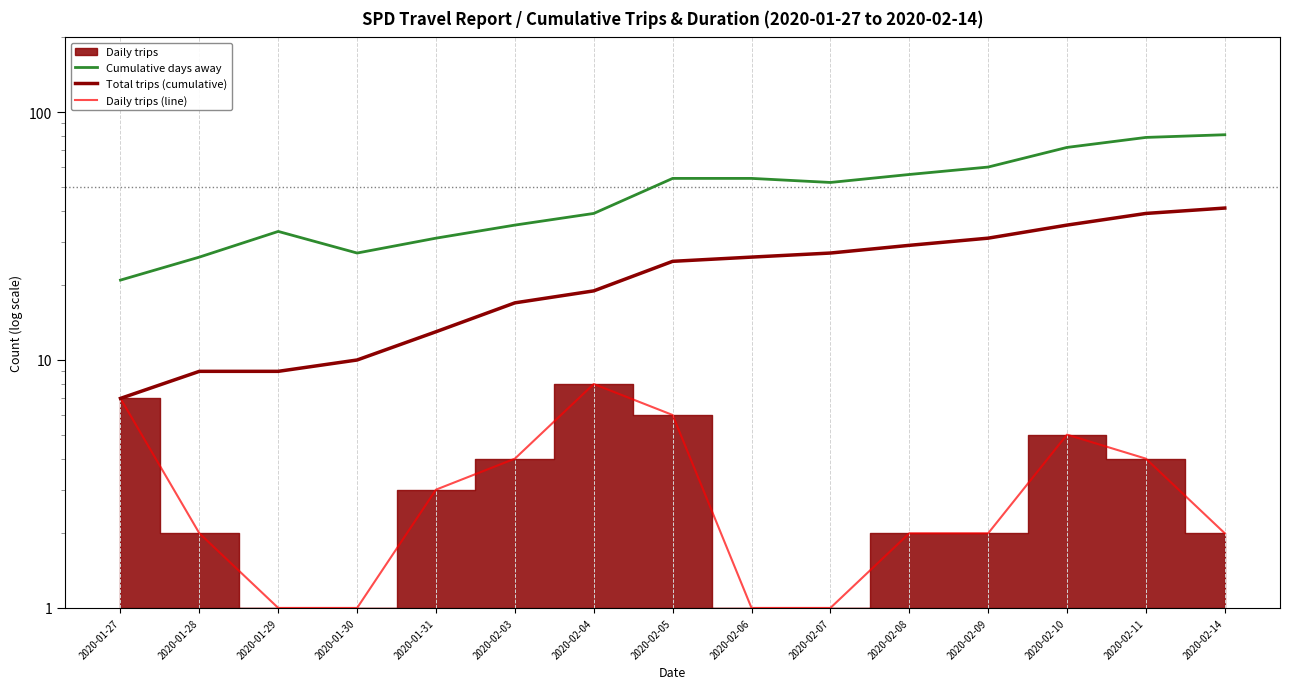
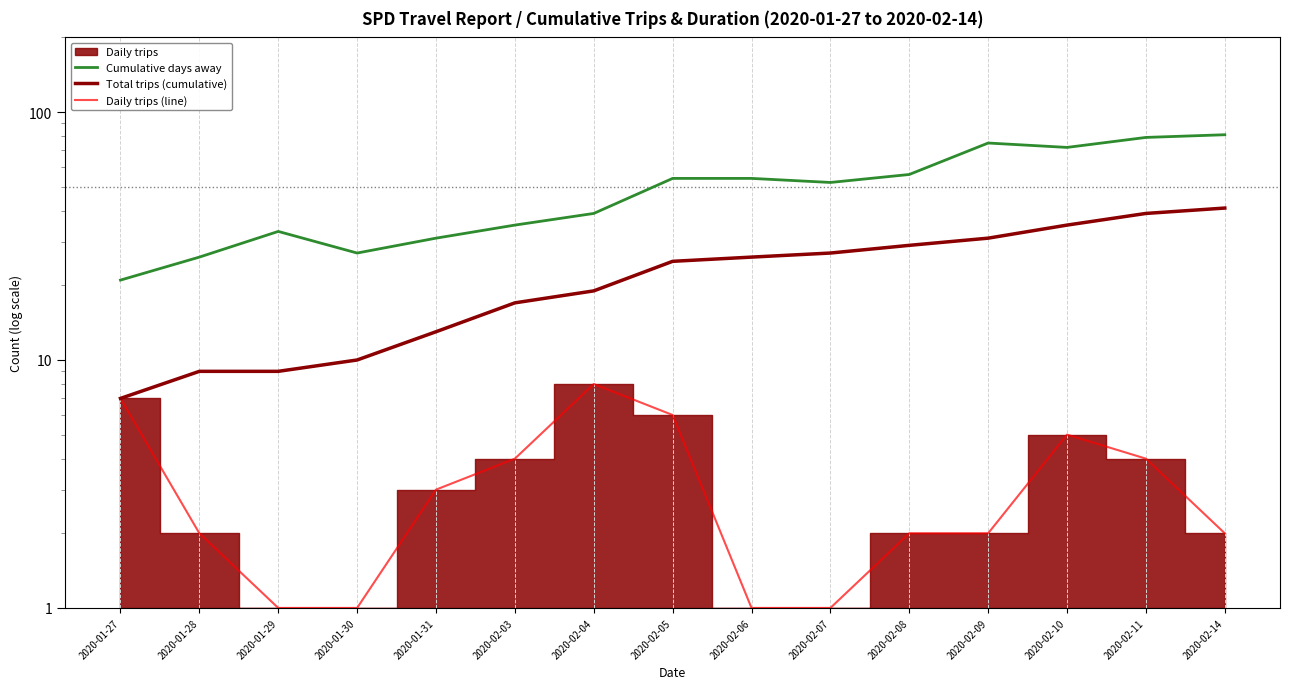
Cumulative days away, 2020-02-09: 60 -> 75
